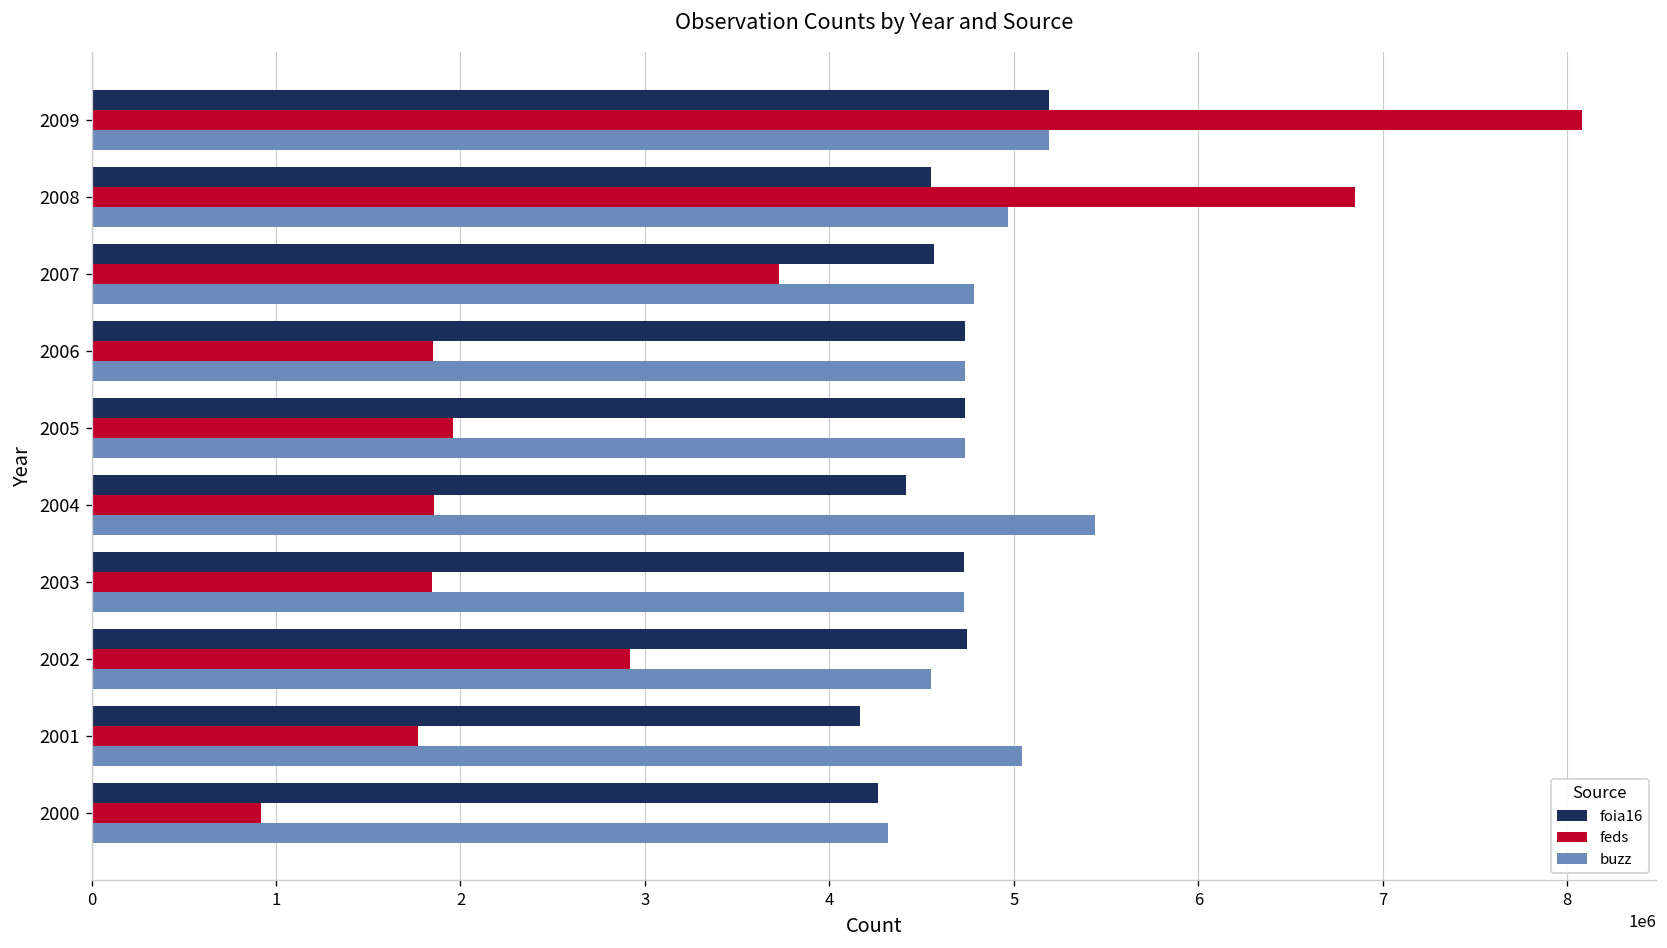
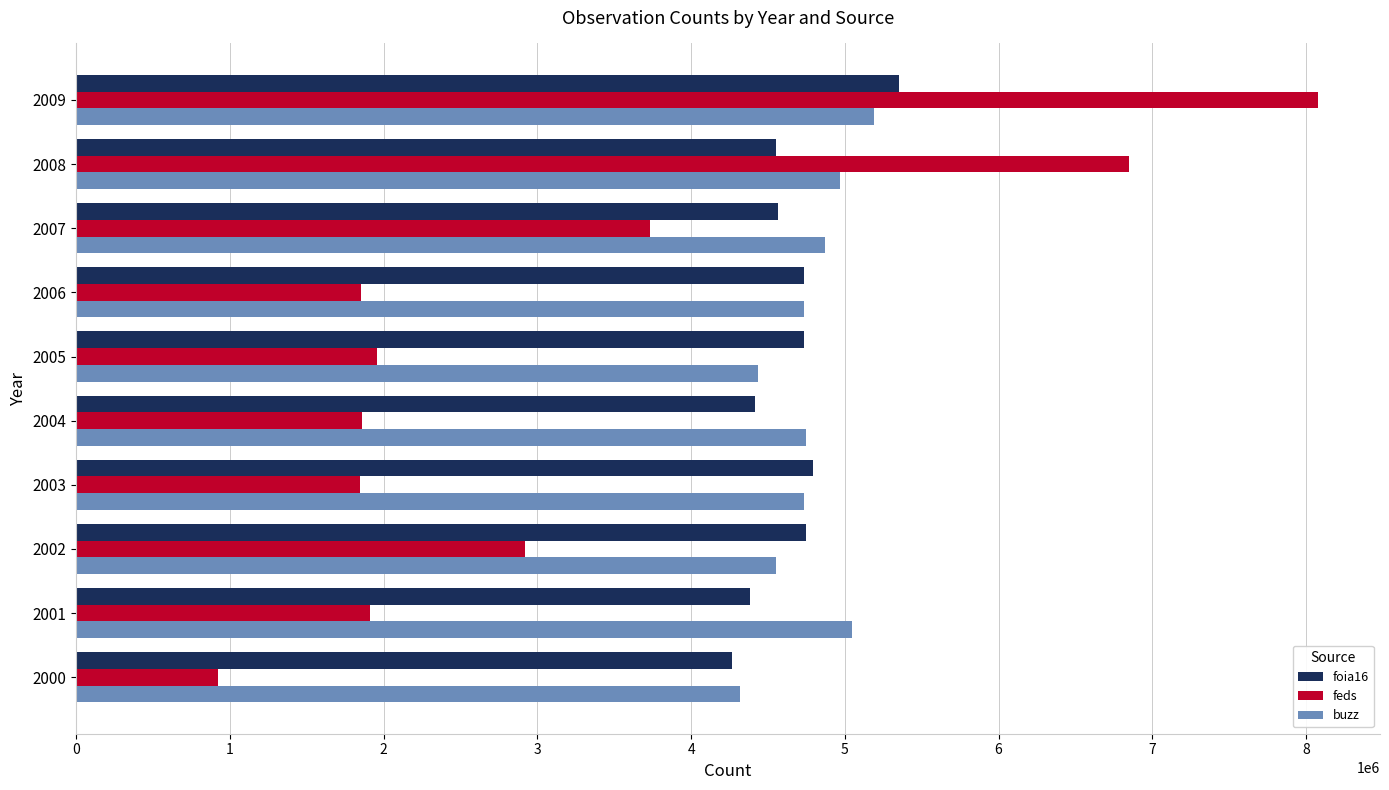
foia16, 2009: 5190000 -> 5350000
buzz, 2007: 4780000 -> 4870000
buzz, 2005: 4730000 -> 4440000
buzz, 2004: 5440000 -> 4750000
foia16, 2003: 4730000 -> 4790000
foia16, 2001: 4170000 -> 4380000
feds, 2001: 1770000 -> 1910000
